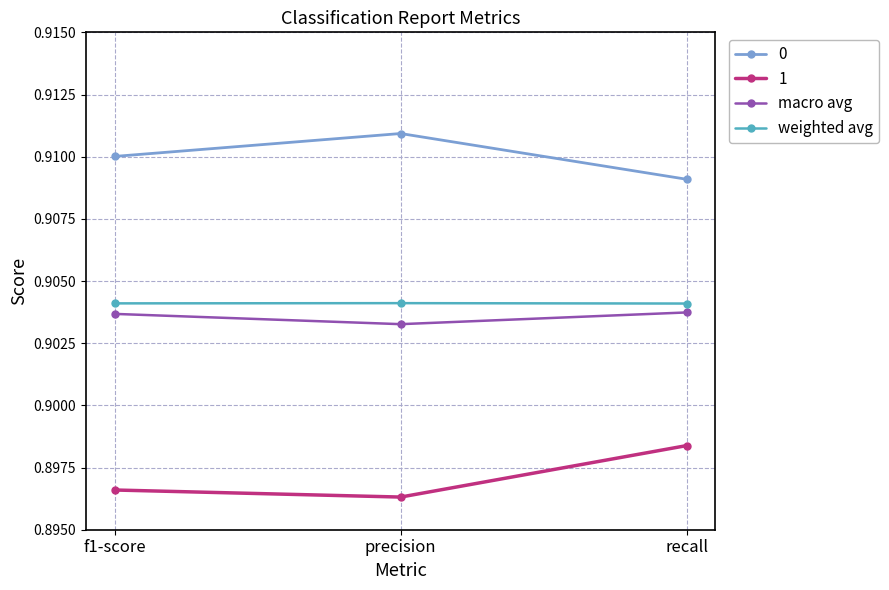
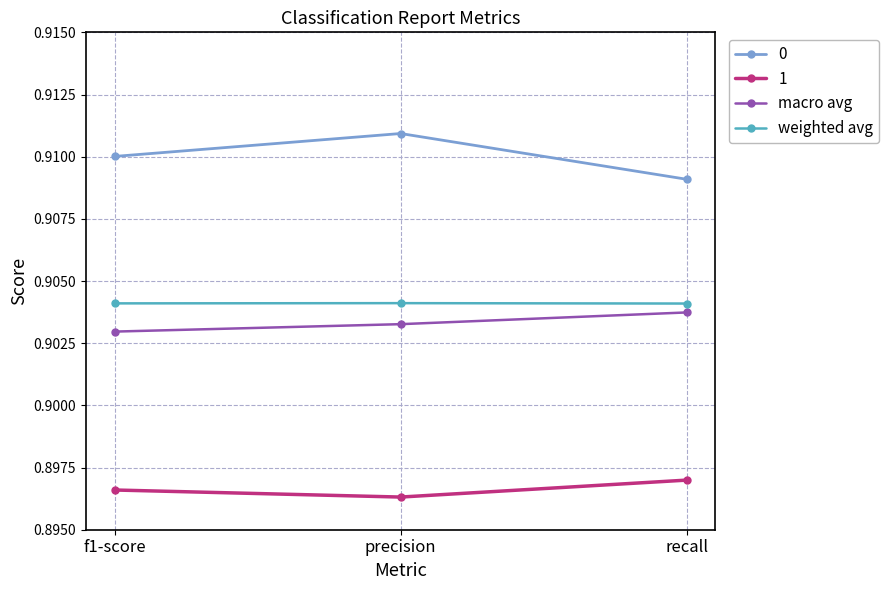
macro avg, f1-score: 0.9037 -> 0.9030
1, recall: 0.8984 -> 0.8970
